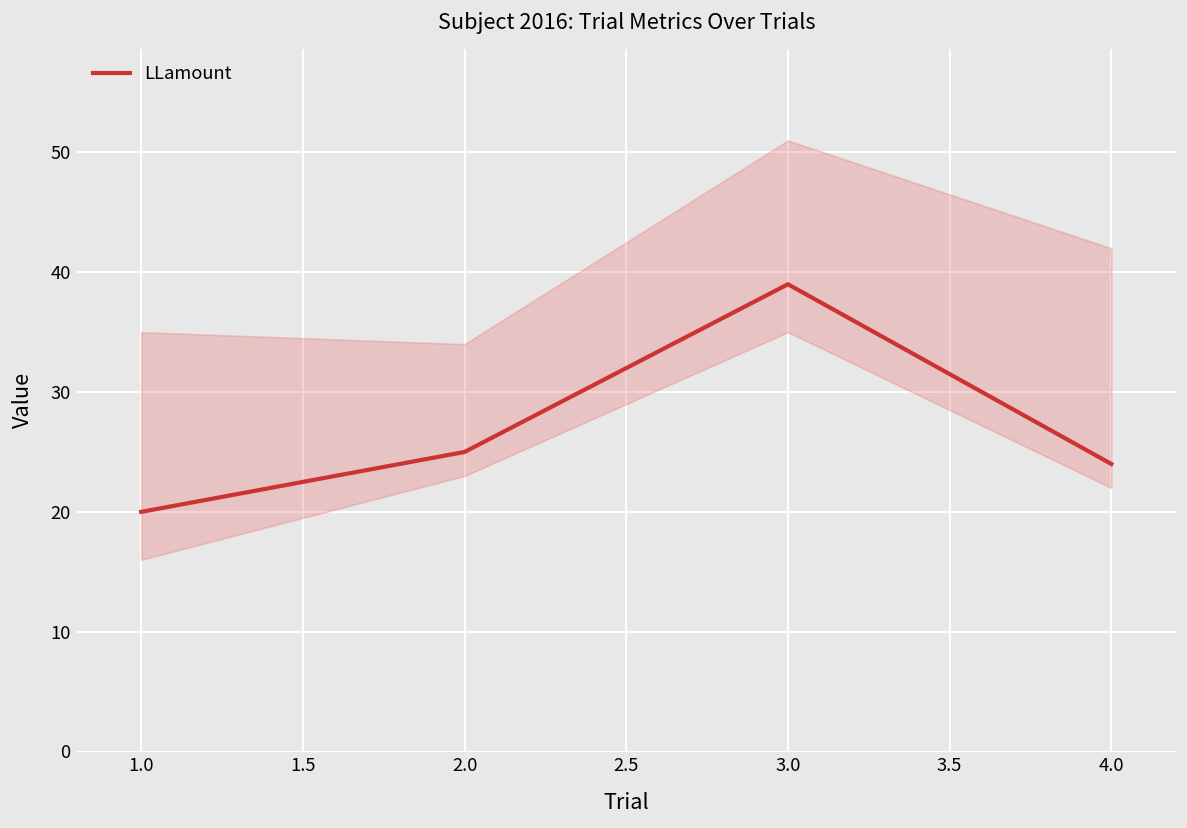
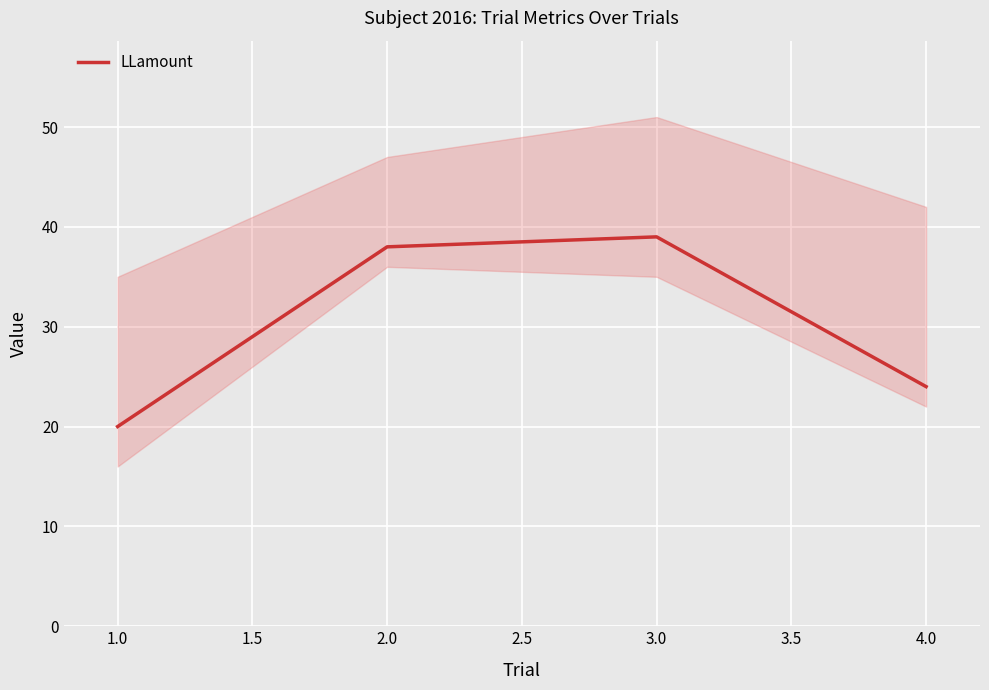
LLamount, 2.0: 25 -> 38
